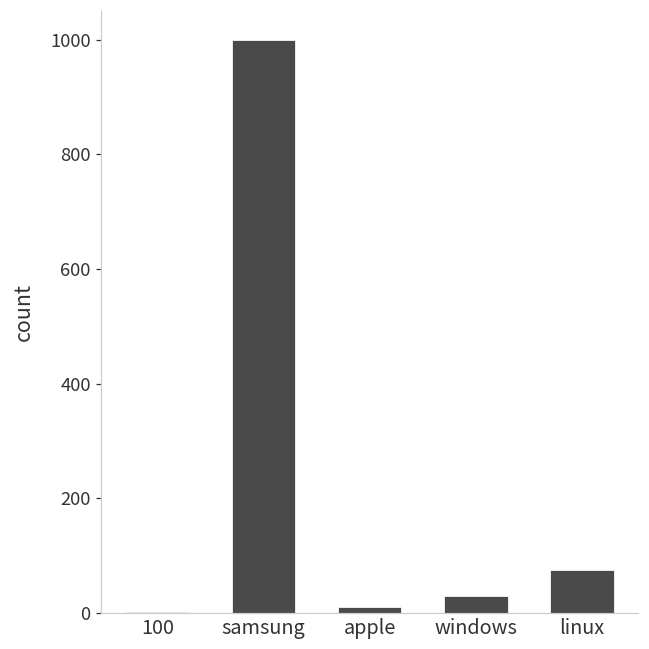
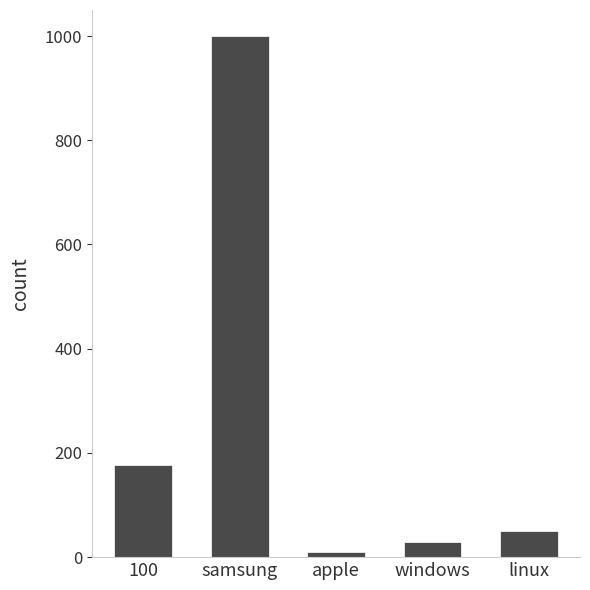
100: 0 -> 180
linux: 80 -> 50
